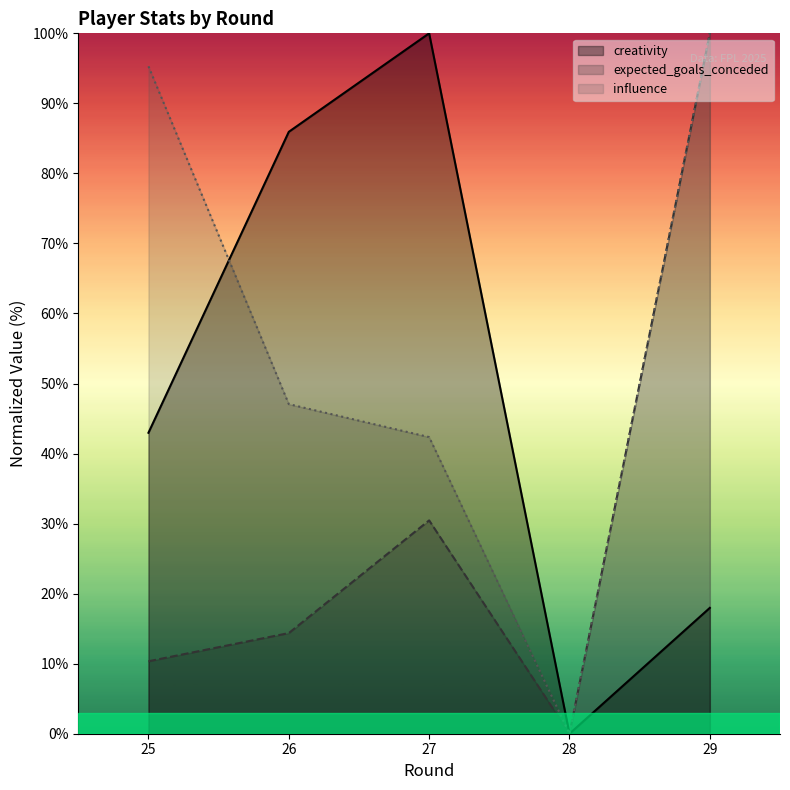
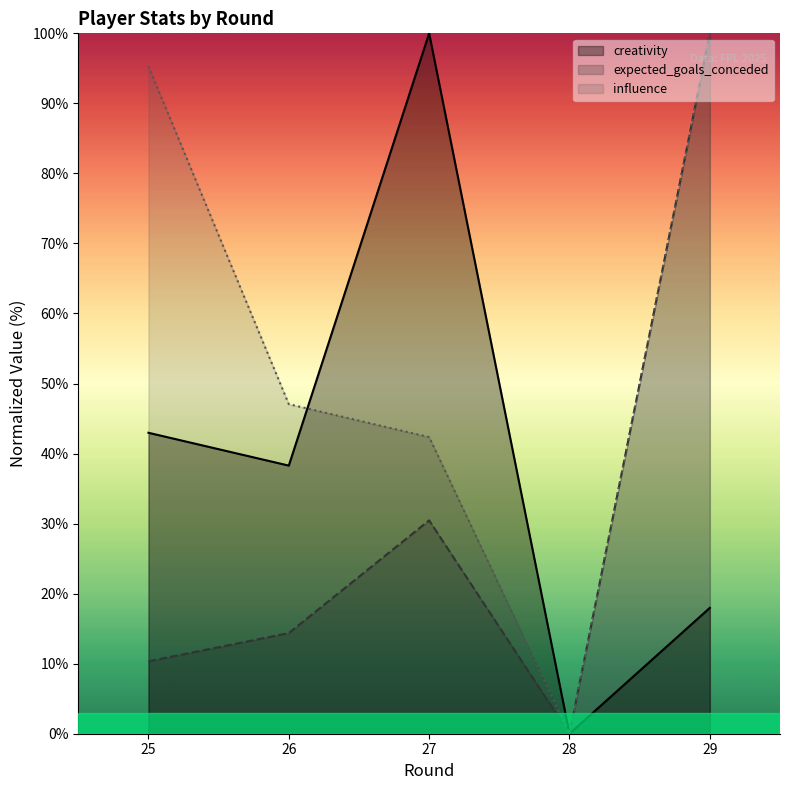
creativity, 26: 86% -> 38%
